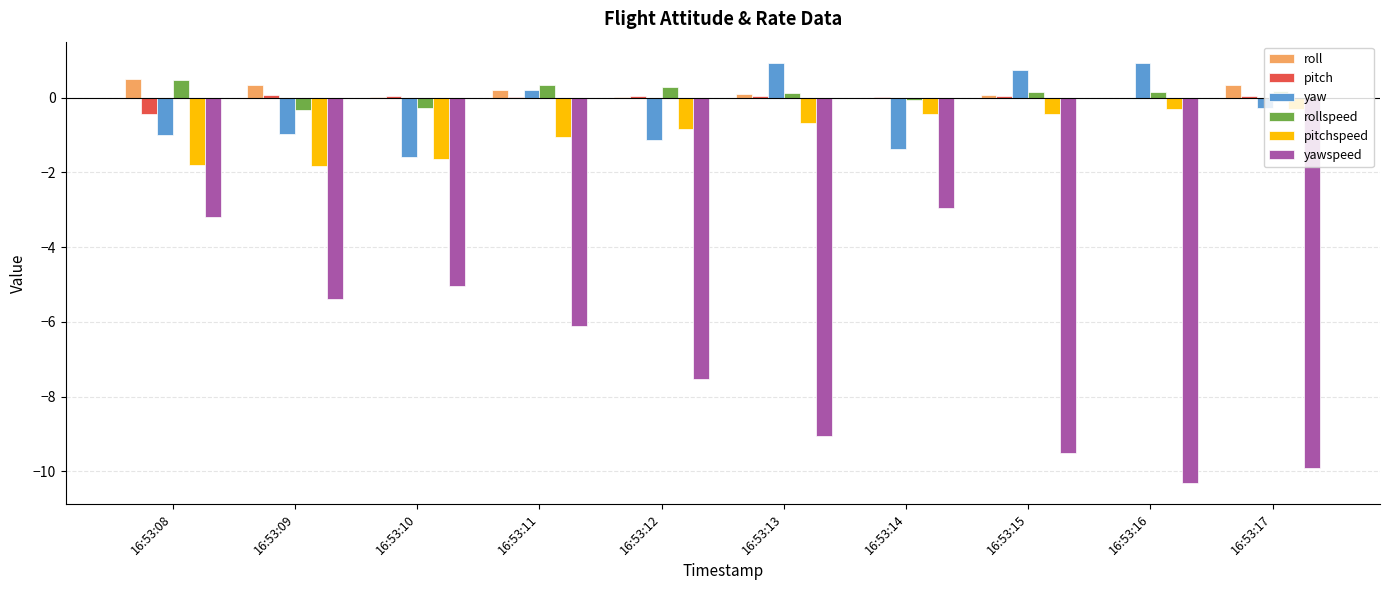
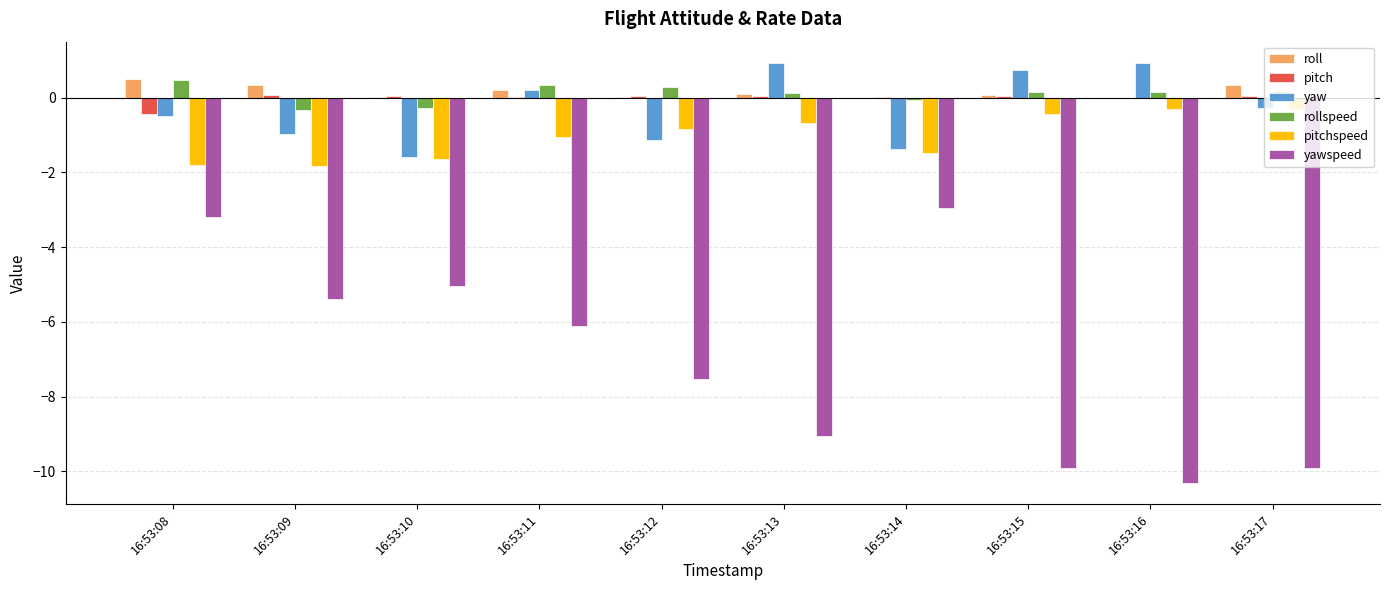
yaw, 16:53:08: -1.0 -> -0.5
pitchspeed, 16:53:14: -0.4 -> -1.5
yawspeed, 16:53:15: -9.5 -> -9.9
